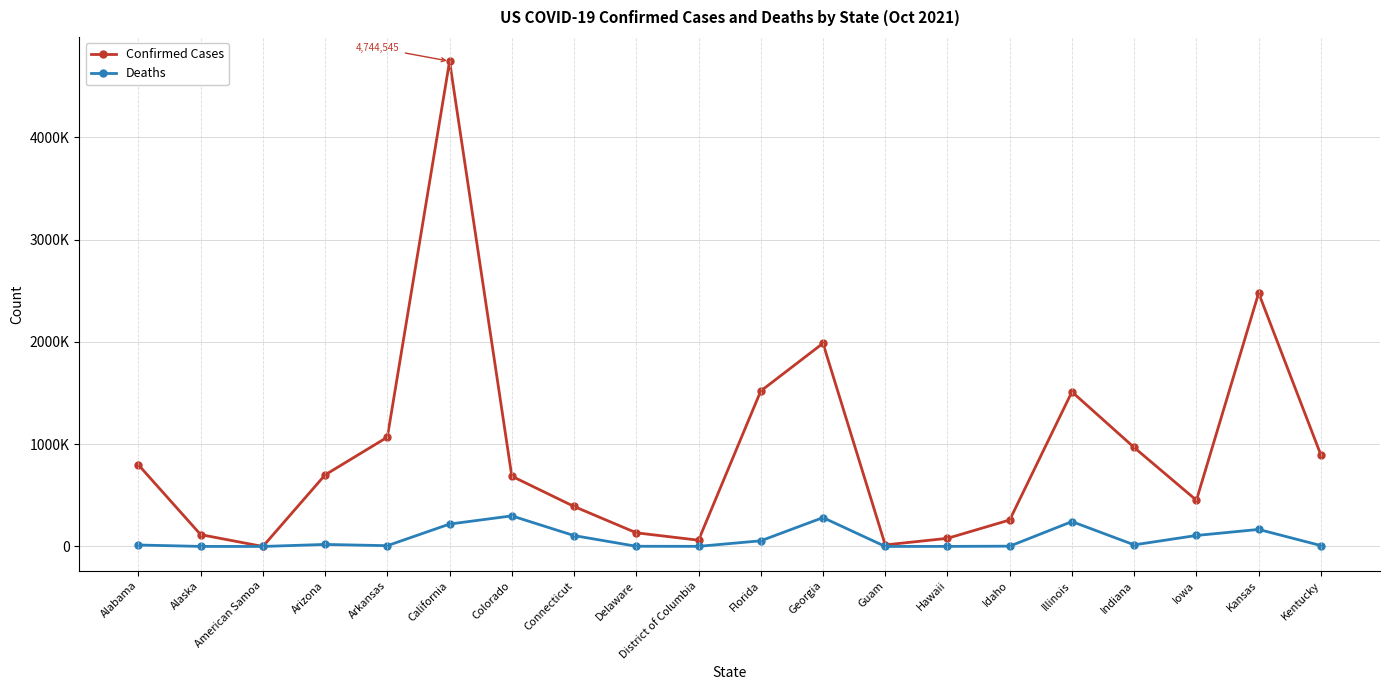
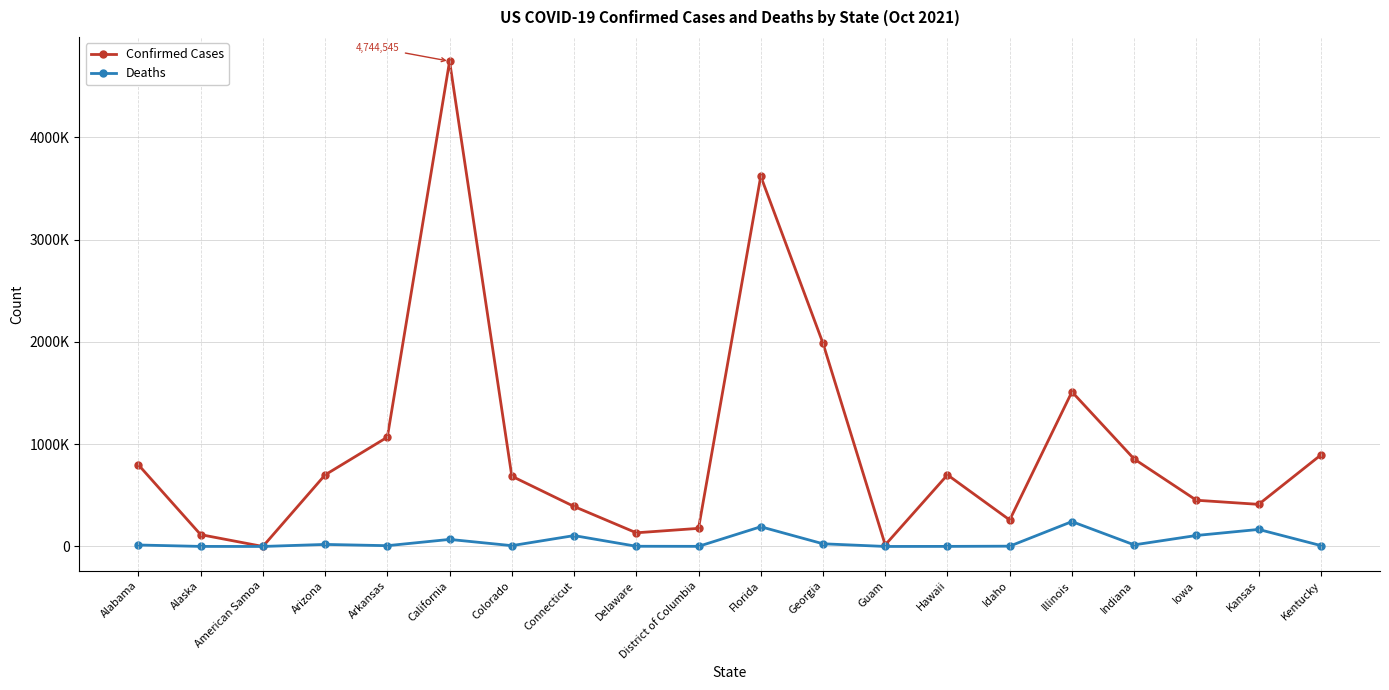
Deaths, California: 220000 -> 70000
Deaths, Colorado: 300000 -> 10000
Confirmed Cases, District of Columbia: 60000 -> 180000
Confirmed Cases, Florida: 1520000 -> 3620000
Deaths, Florida: 60000 -> 190000
Deaths, Georgia: 280000 -> 30000
Confirmed Cases, Hawaii: 80000 -> 700000
Confirmed Cases, Indiana: 970000 -> 860000
Confirmed Cases, Kansas: 2480000 -> 410000
